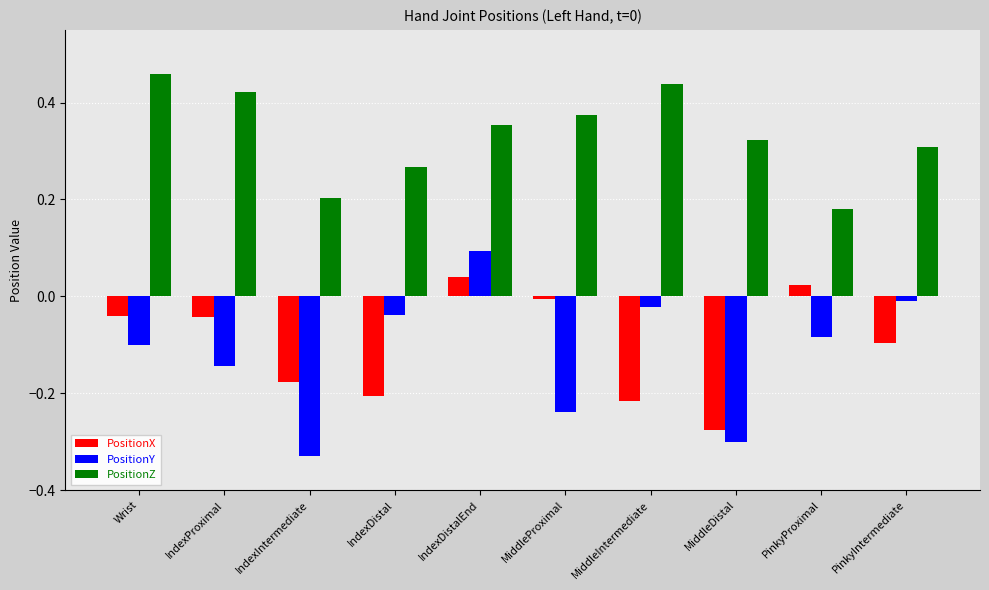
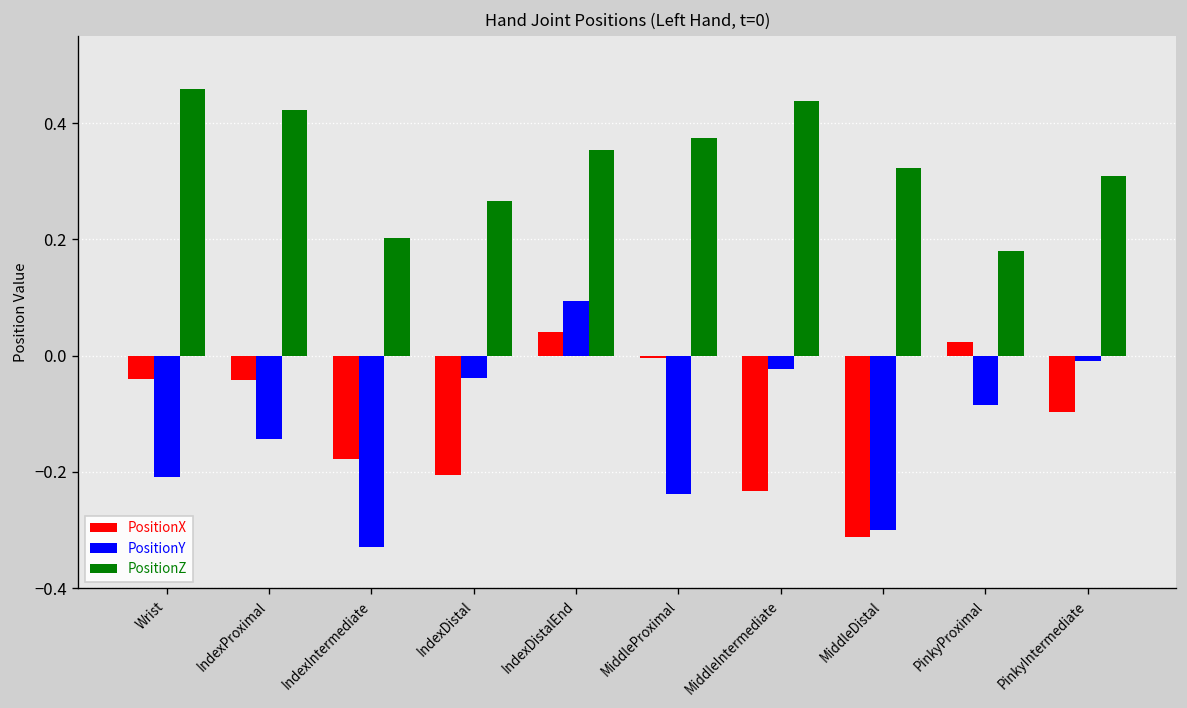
PositionY, Wrist: -0.10 -> -0.21
PositionX, MiddleIntermediate: -0.22 -> -0.23
PositionX, MiddleDistal: -0.27 -> -0.31
